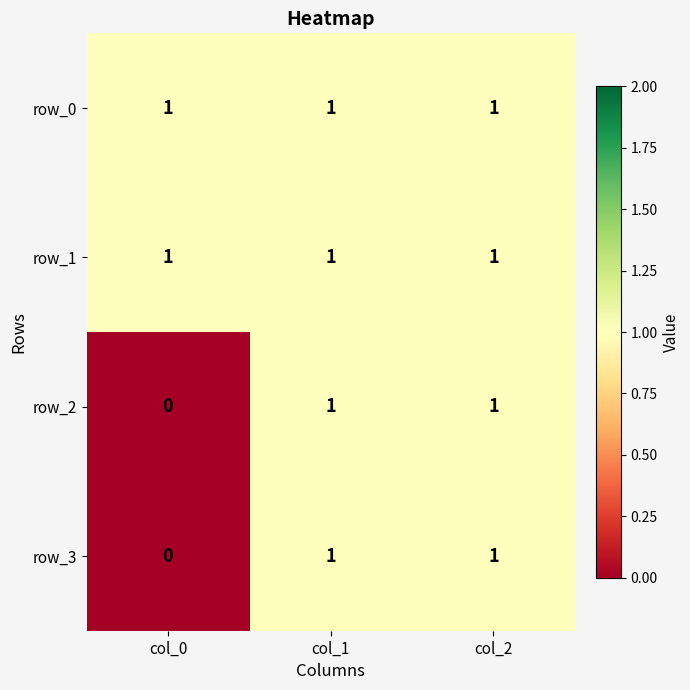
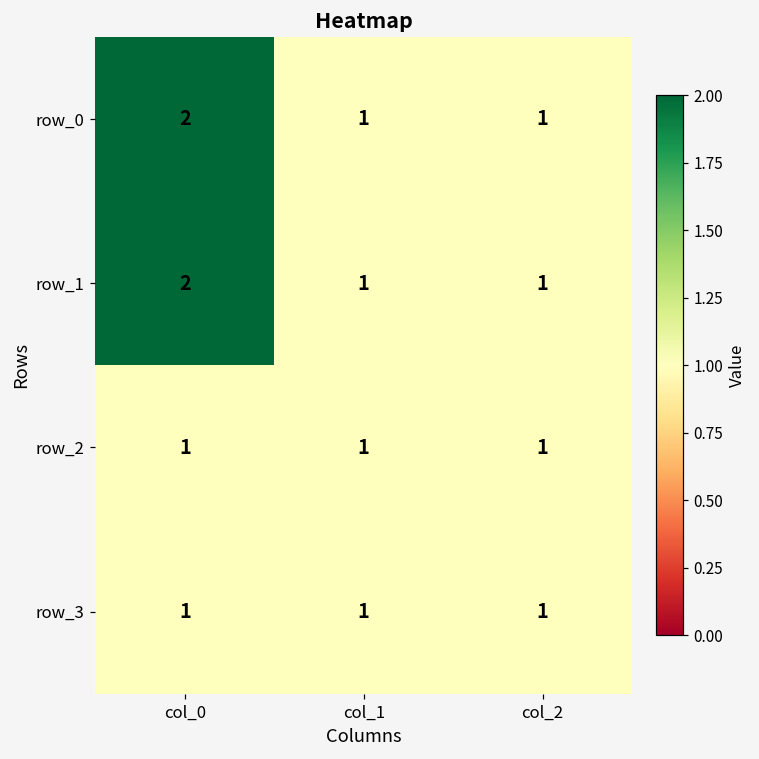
row_0, col_0: 1 -> 2
row_1, col_0: 1 -> 2
row_2, col_0: 0 -> 1
row_3, col_0: 0 -> 1
